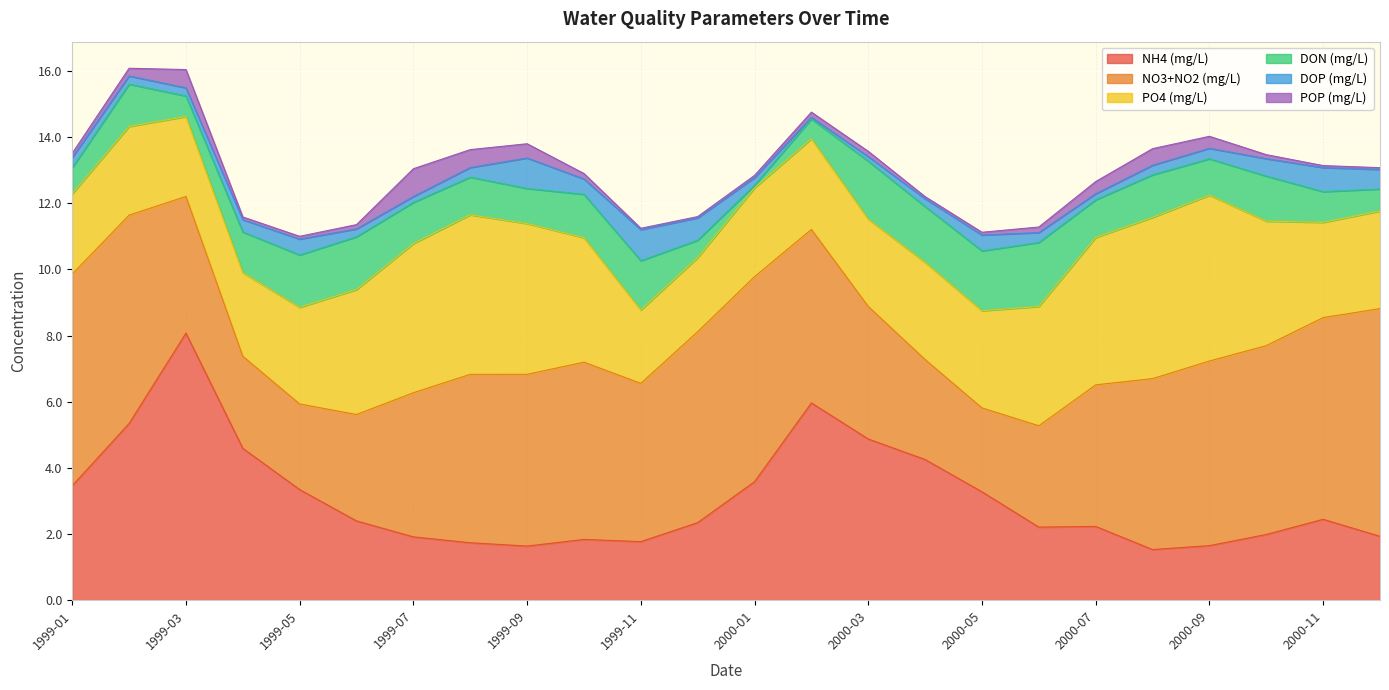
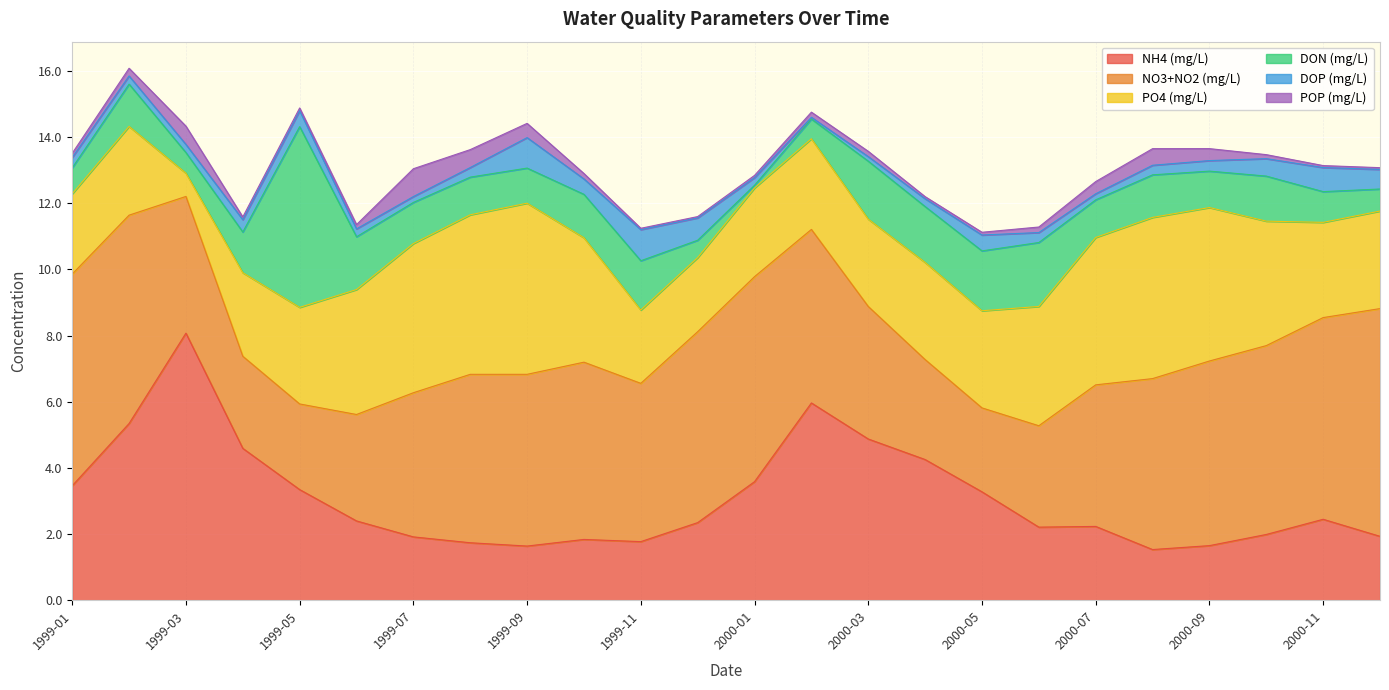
PO4 (mg/L), 1999-03: 2.4 -> 0.7
DON (mg/L), 1999-05: 1.6 -> 5.5
PO4 (mg/L), 1999-09: 4.6 -> 5.2
PO4 (mg/L), 2000-09: 5.0 -> 4.6
